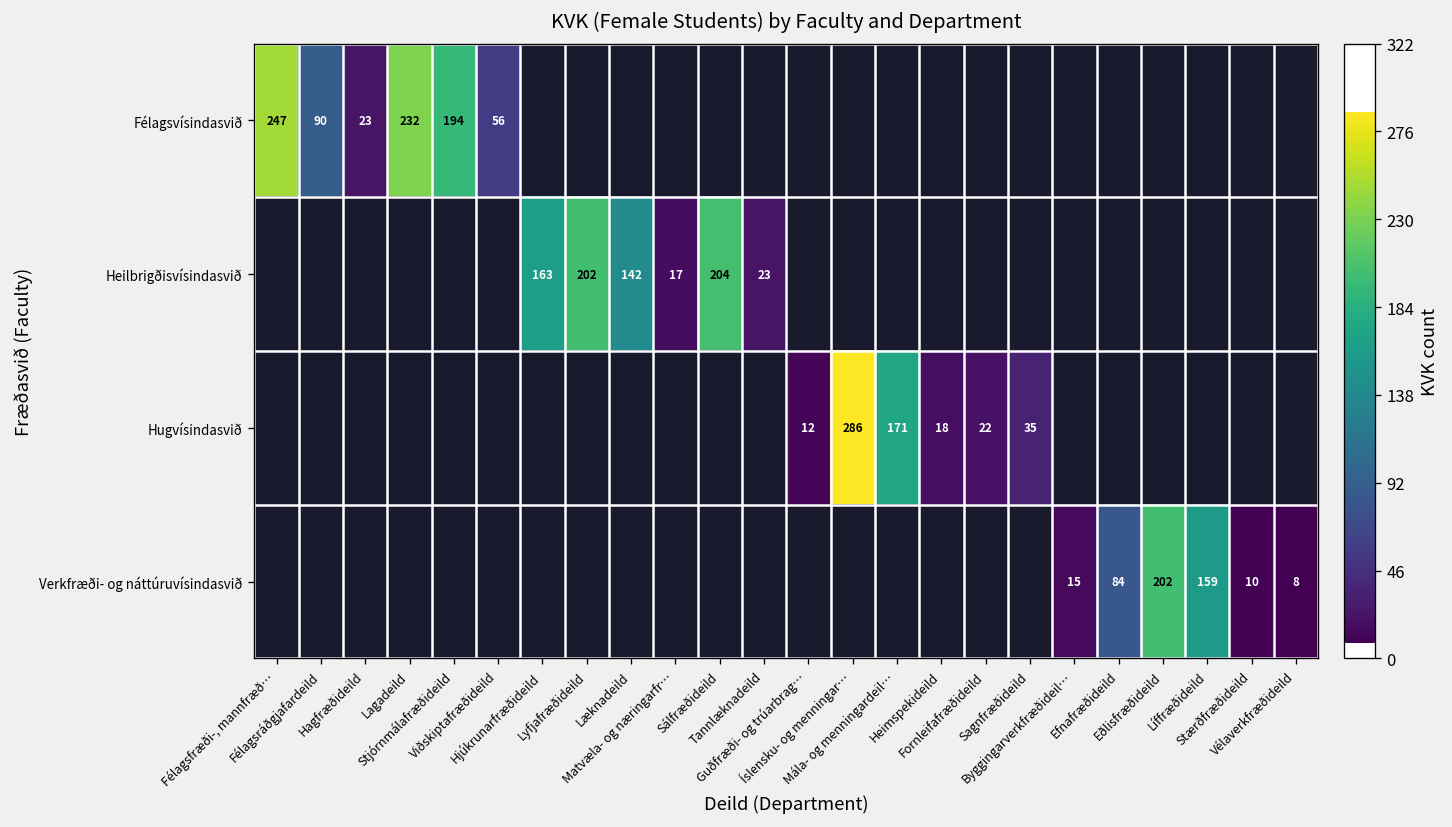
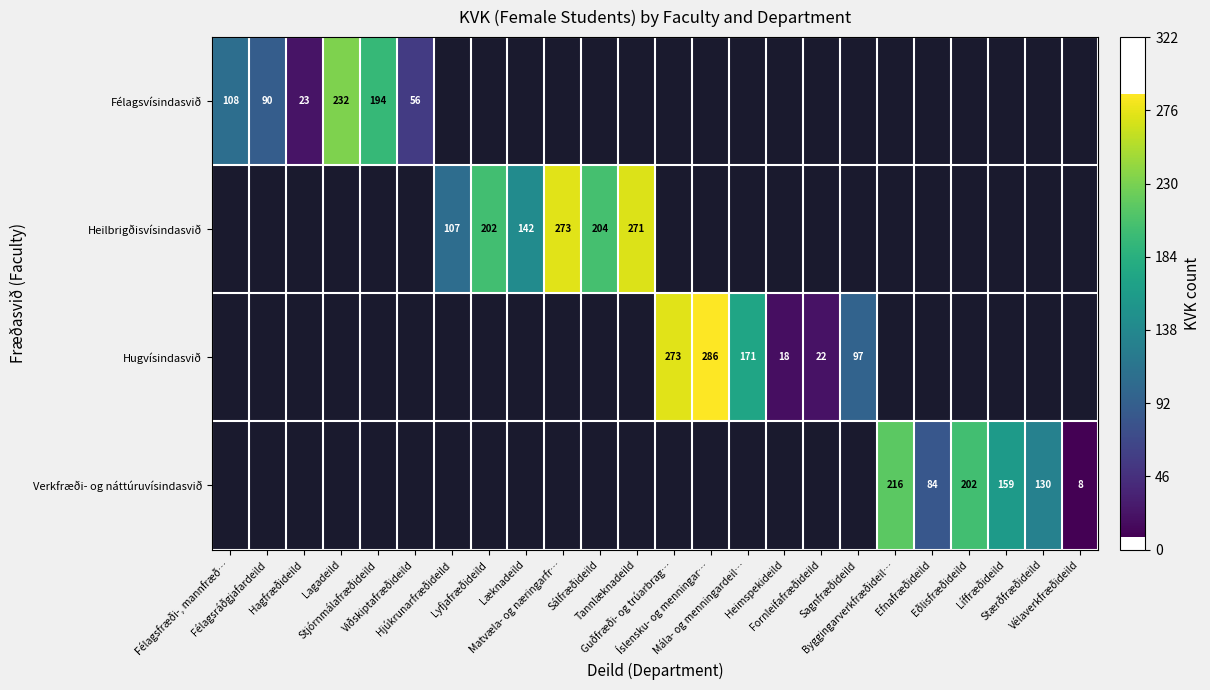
Félagsvísindasvið, Félagsfræði-, mannfræð…: 247 -> 108
Heilbrigðisvísindasvið, Hjúkrunarfræðideild: 163 -> 107
Heilbrigðisvísindasvið, Matvæla- og næringarfr…: 17 -> 273
Heilbrigðisvísindasvið, Tannlæknadeild: 23 -> 271
Hugvísindasvið, Guðfræði- og trúarbrag…: 12 -> 273
Hugvísindasvið, Sagnfræðideild: 35 -> 97
Verkfræði- og náttúruvísindasvið, Byggingarverkfræðideil…: 15 -> 216
Verkfræði- og náttúruvísindasvið, Stærðfræðideild: 10 -> 130
